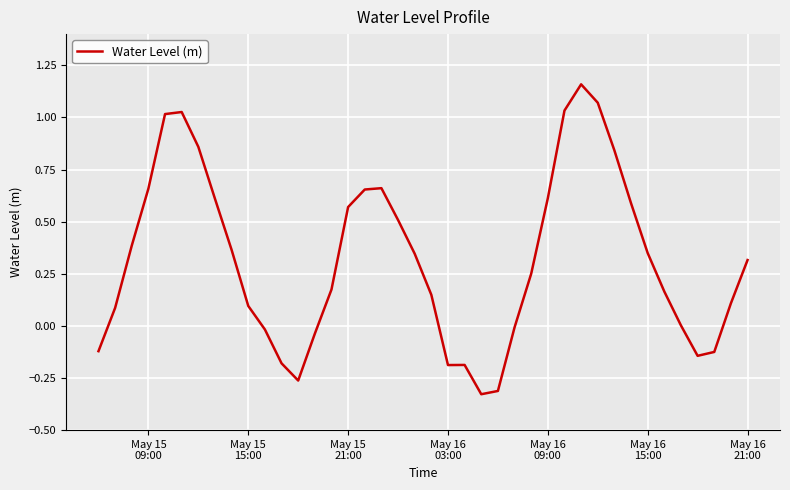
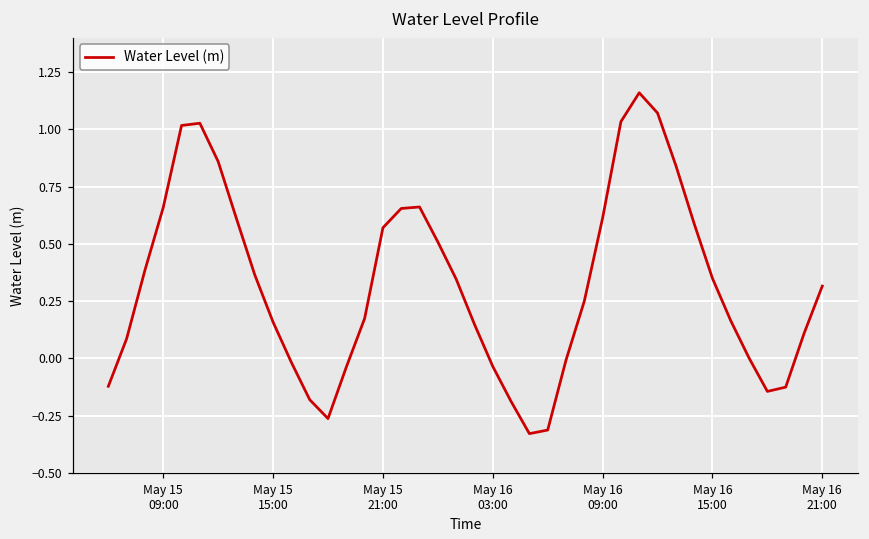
May 15 15:00: 0.10 -> 0.16
May 16 03:00: -0.19 -> -0.03
